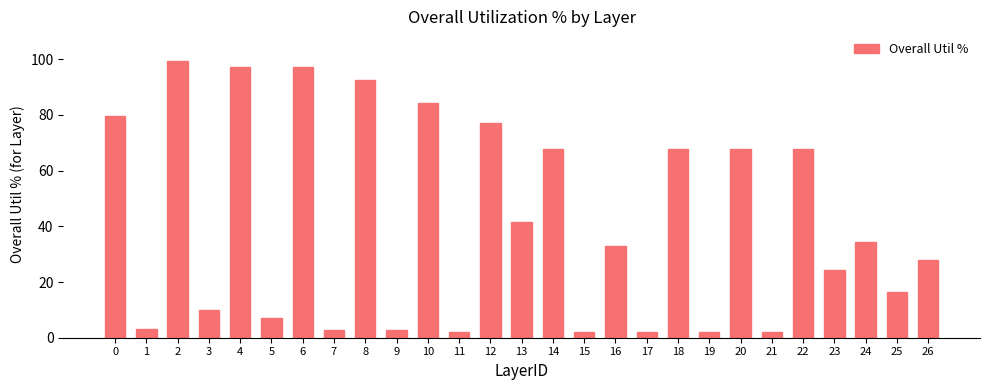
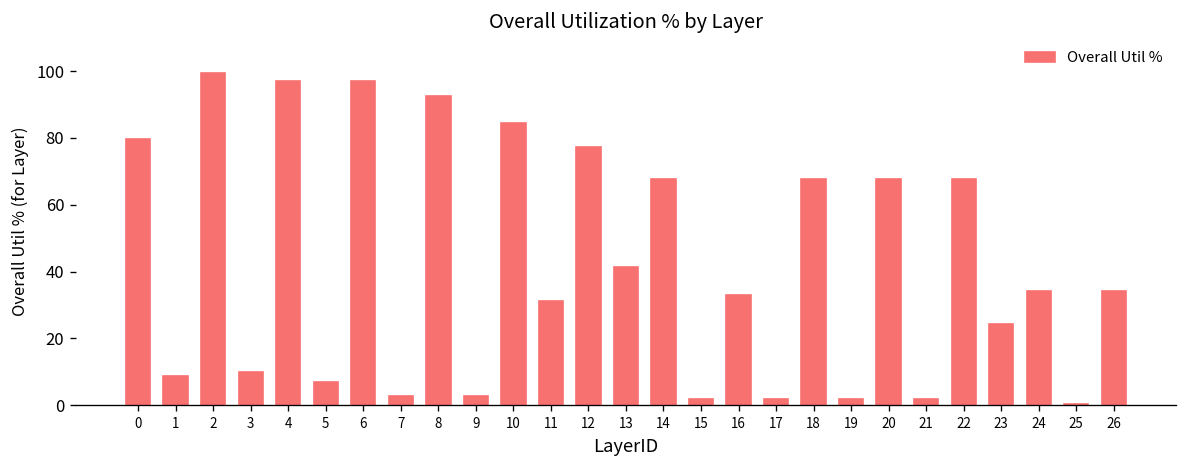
1: 3 -> 9
11: 2 -> 31
25: 17 -> 0
26: 28 -> 34
